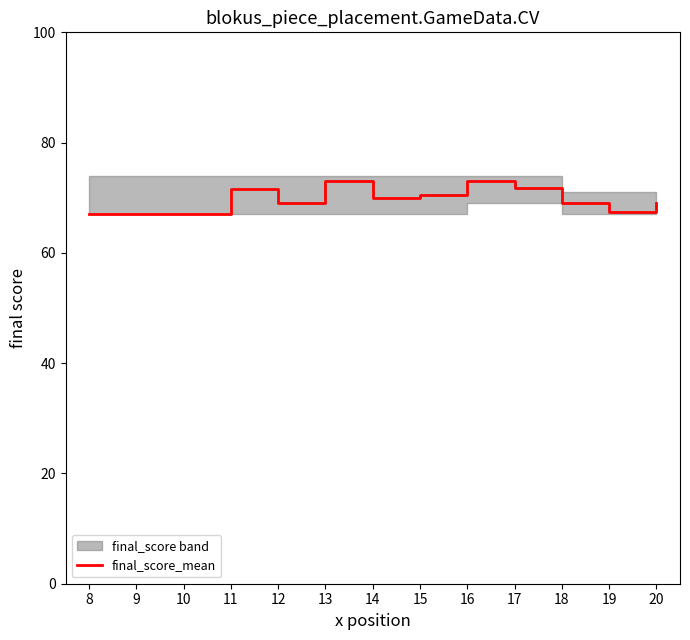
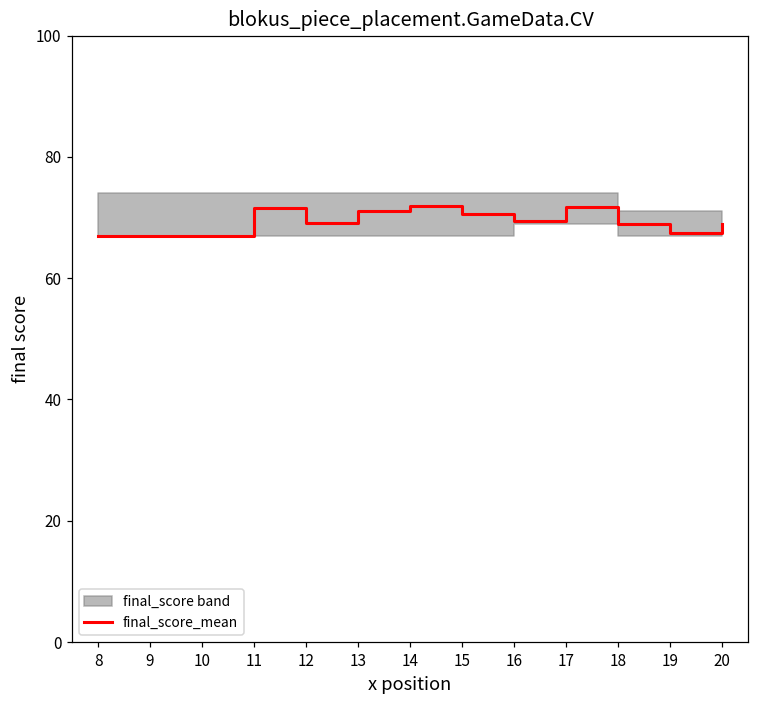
final_score_mean, 13: 73 -> 71
final_score_mean, 14: 70 -> 72
final_score_mean, 16: 73 -> 70
